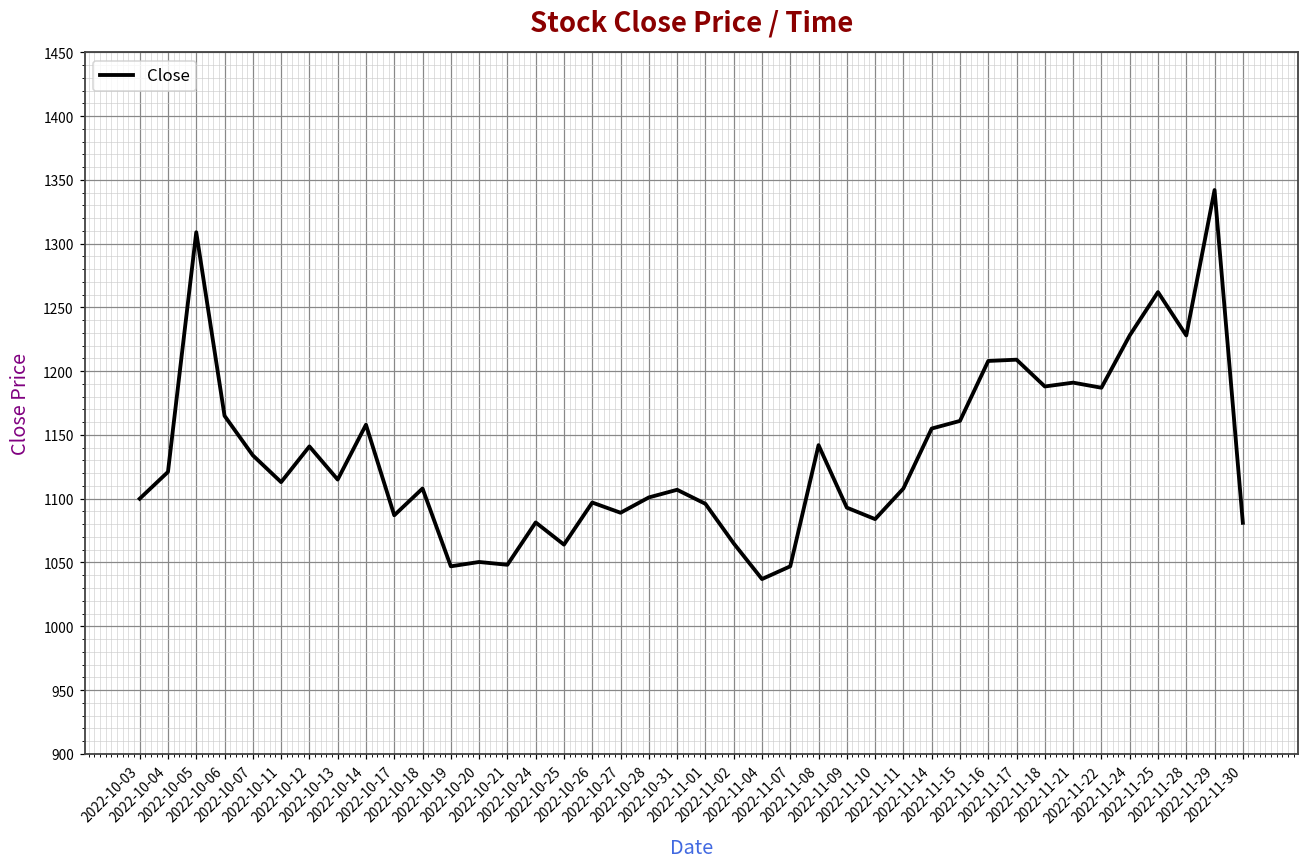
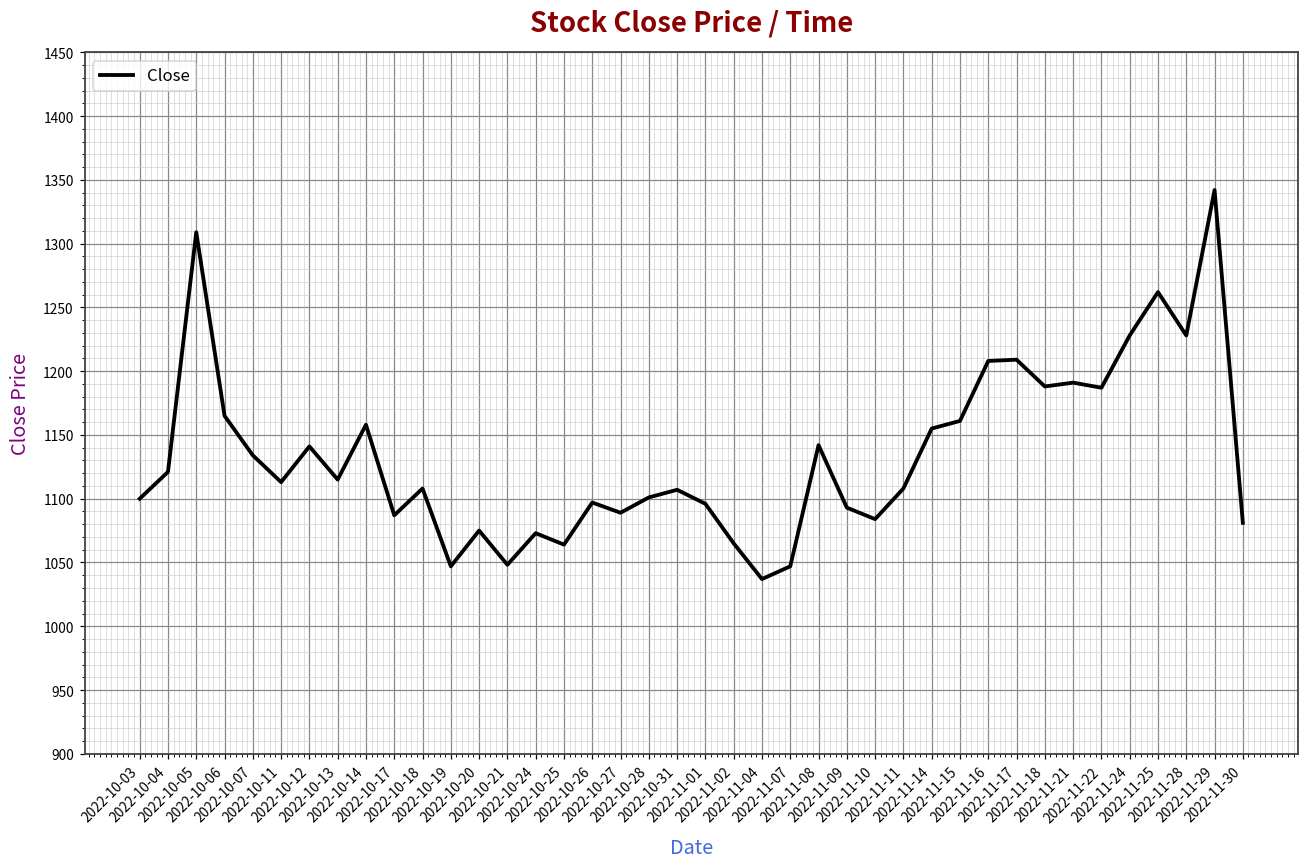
2022-10-20: 1050 -> 1075
2022-10-24: 1081 -> 1073
